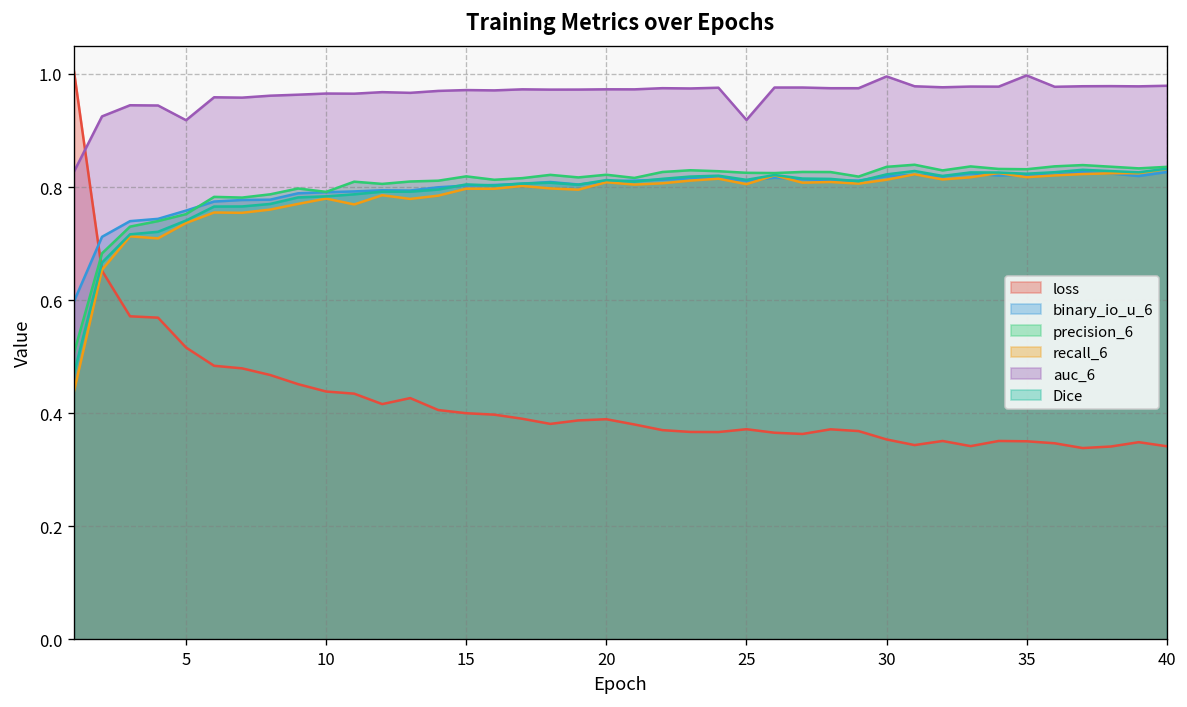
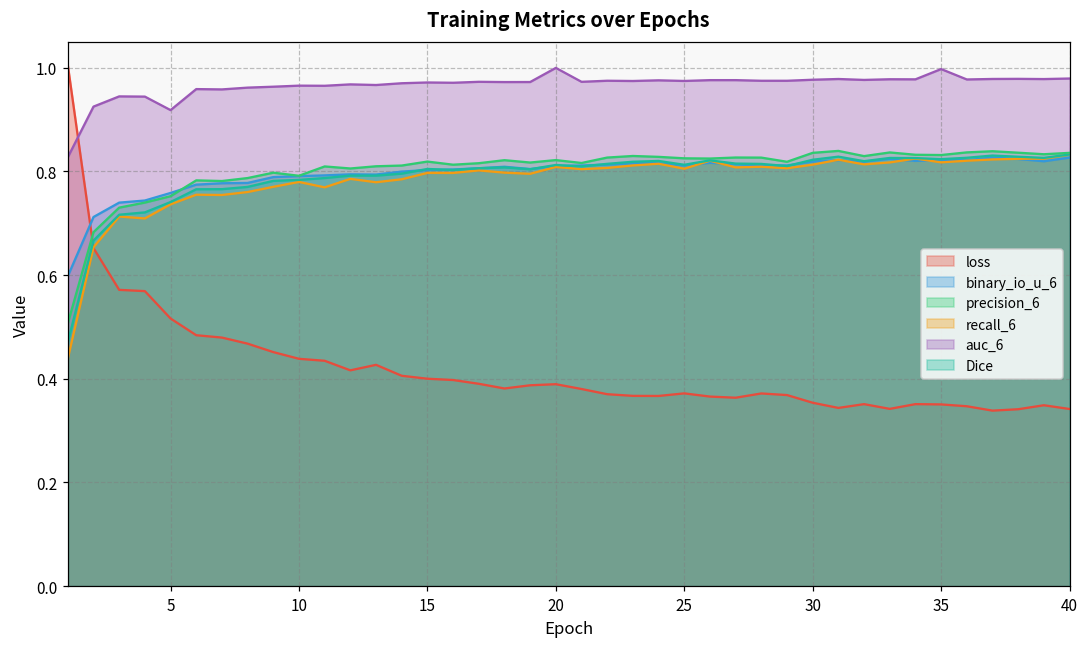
auc_6, 20: 0.97 -> 1.00
auc_6, 25: 0.92 -> 0.97
auc_6, 30: 1.00 -> 0.98
